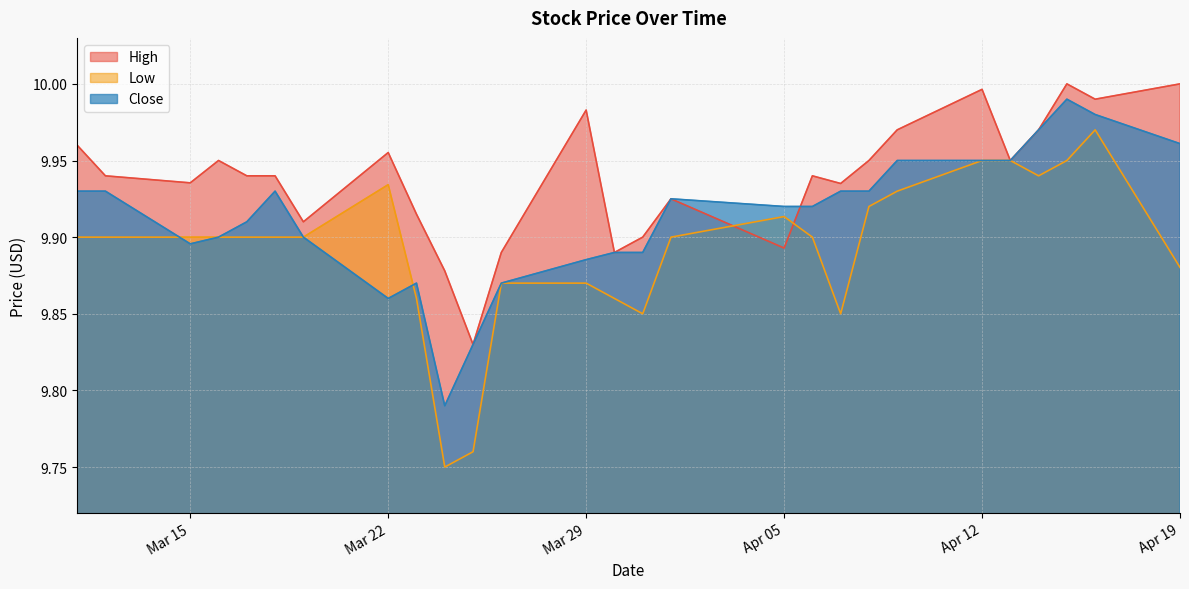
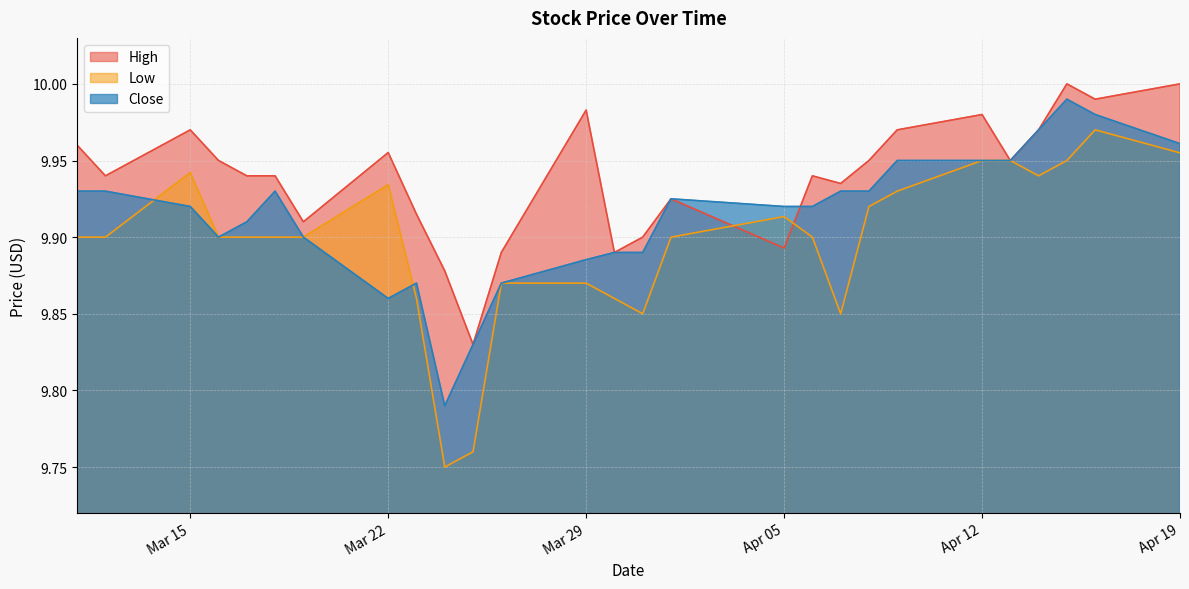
High, Mar 15: 9.935 -> 9.970
Low, Mar 15: 9.900 -> 9.942
Close, Mar 15: 9.896 -> 9.920
High, Apr 12: 9.996 -> 9.980
Low, Apr 19: 9.880 -> 9.955
